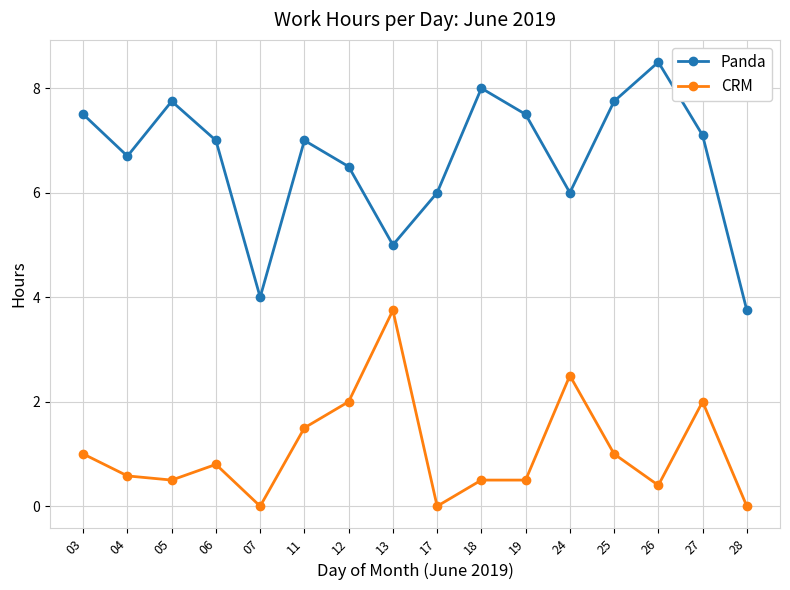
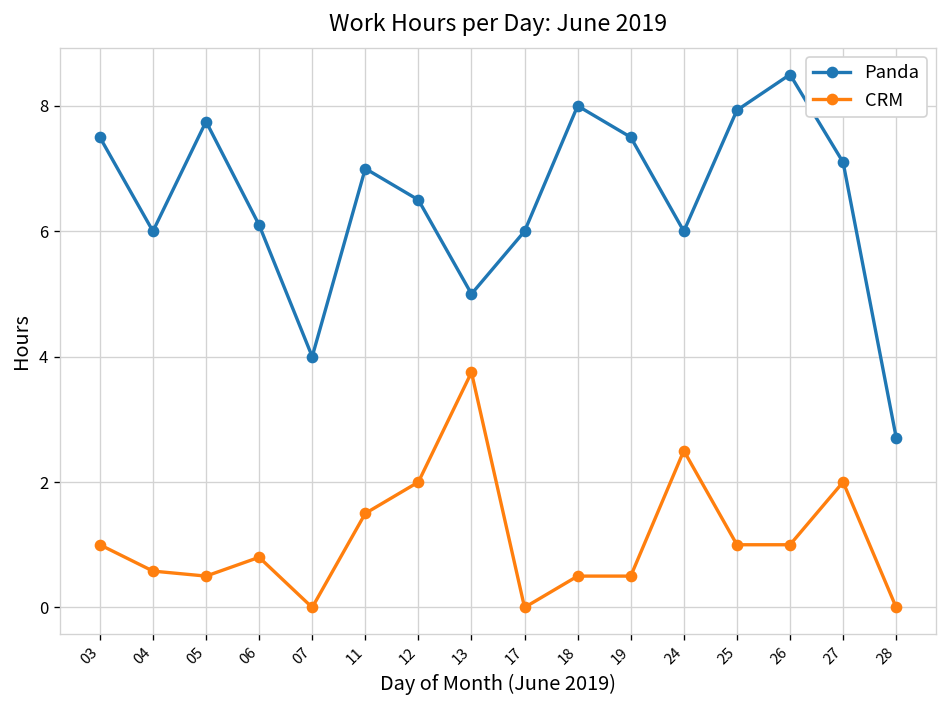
Panda, 04: 6.7 -> 6.0
Panda, 06: 7.0 -> 6.1
Panda, 25: 7.8 -> 7.9
CRM, 26: 0.4 -> 1.0
Panda, 28: 3.8 -> 2.7
